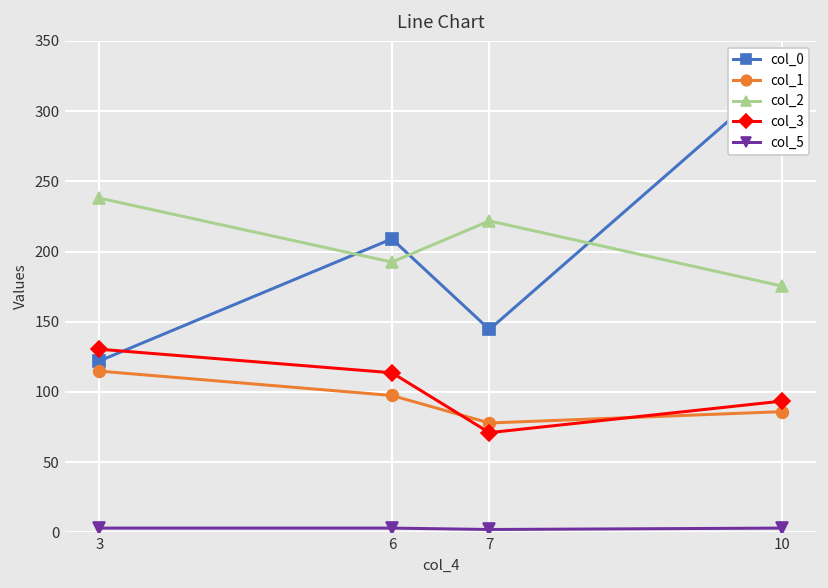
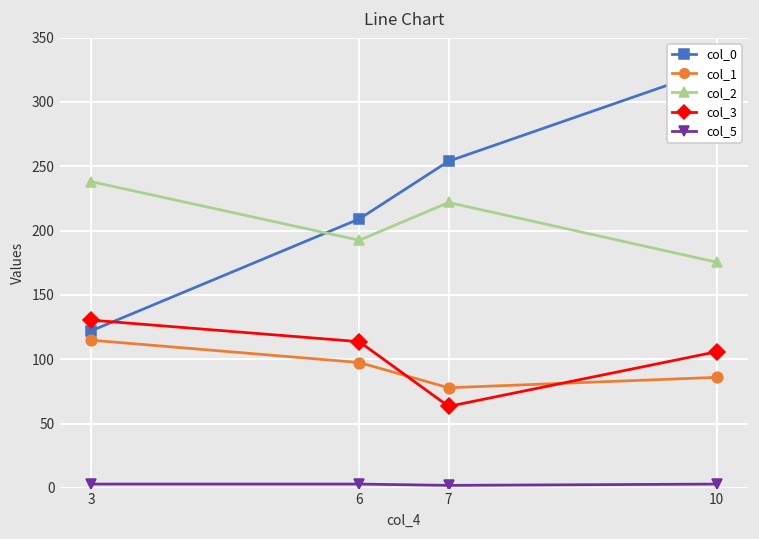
col_0, 7: 144 -> 254
col_3, 7: 71 -> 63
col_3, 10: 93 -> 106
